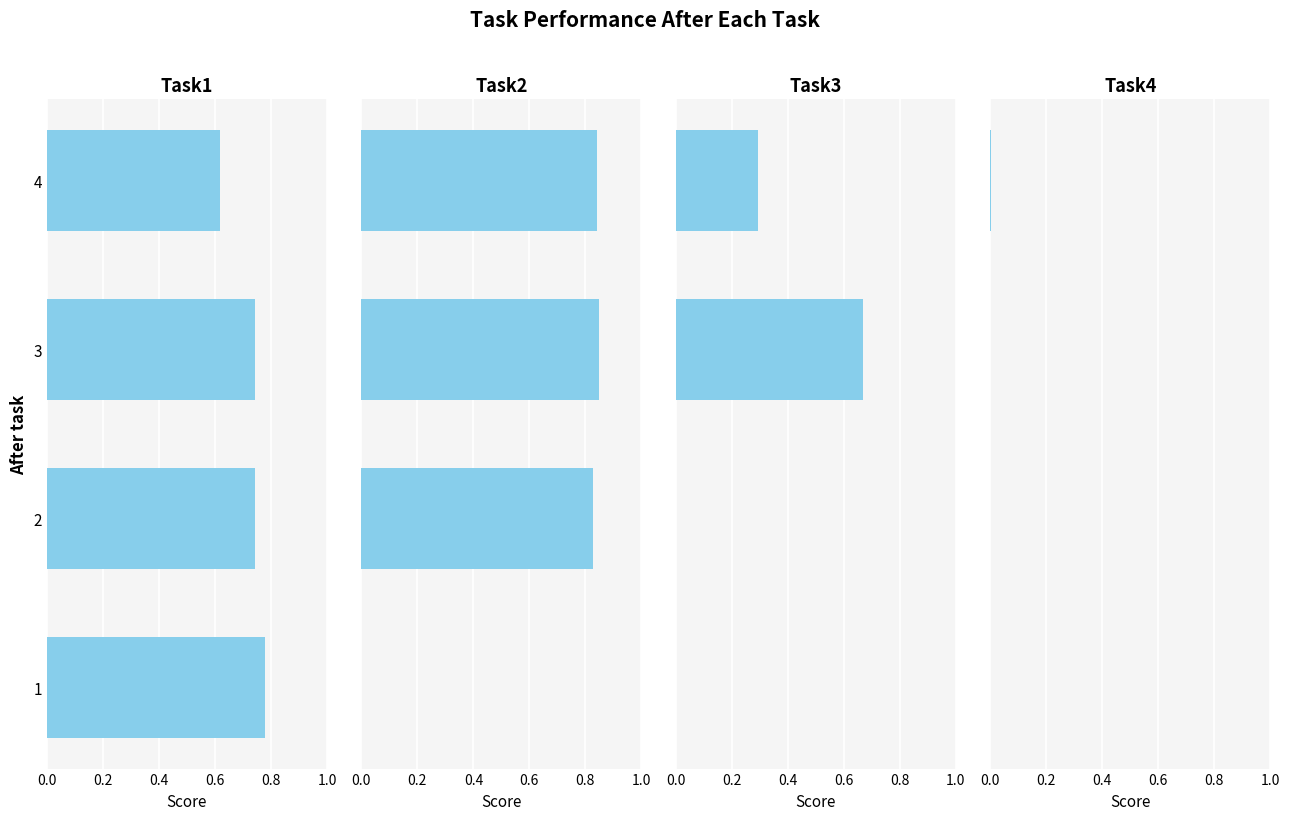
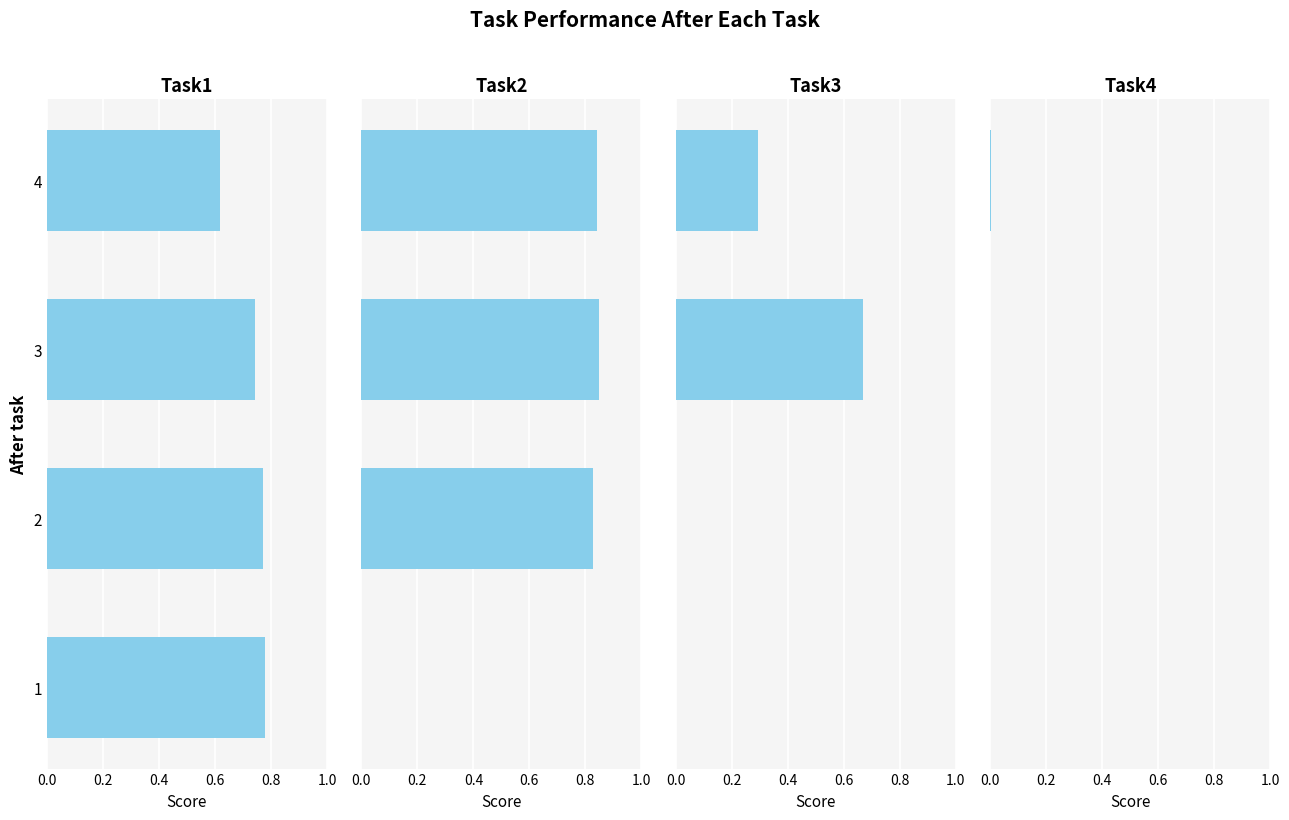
Task1, 2: 0.74 -> 0.77
